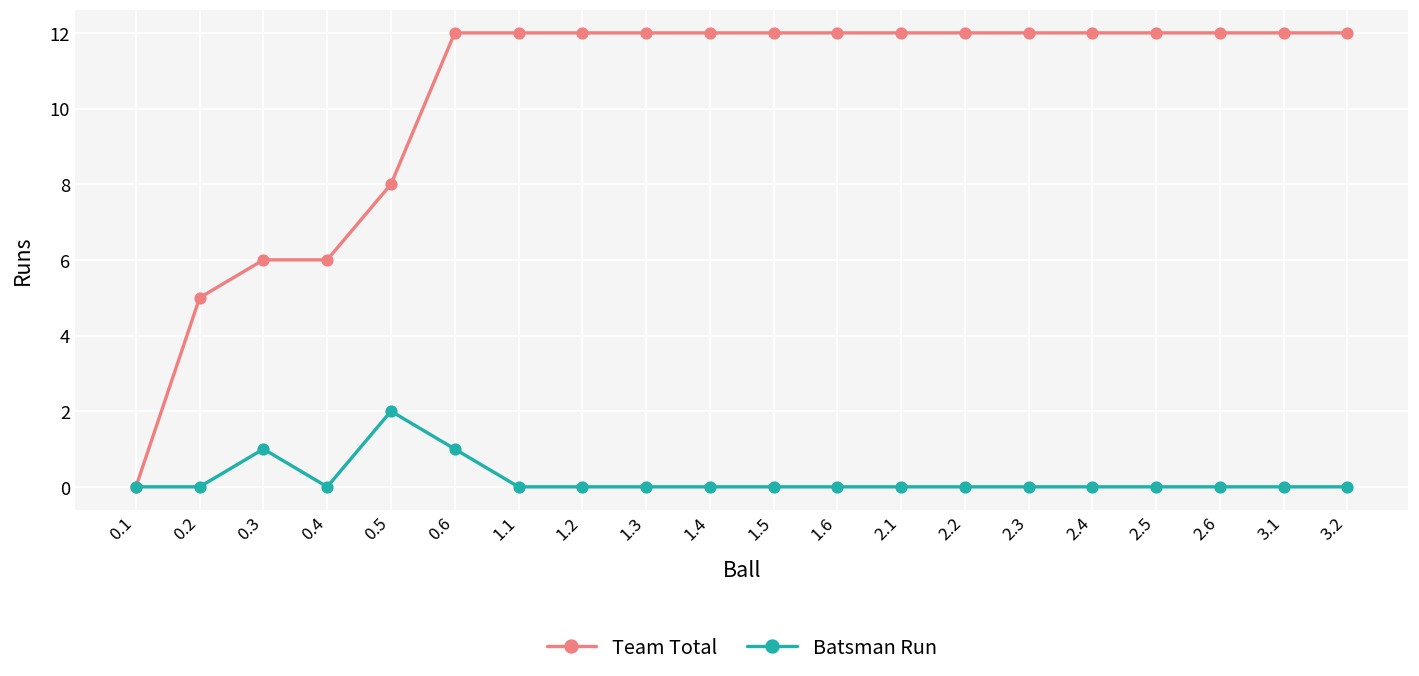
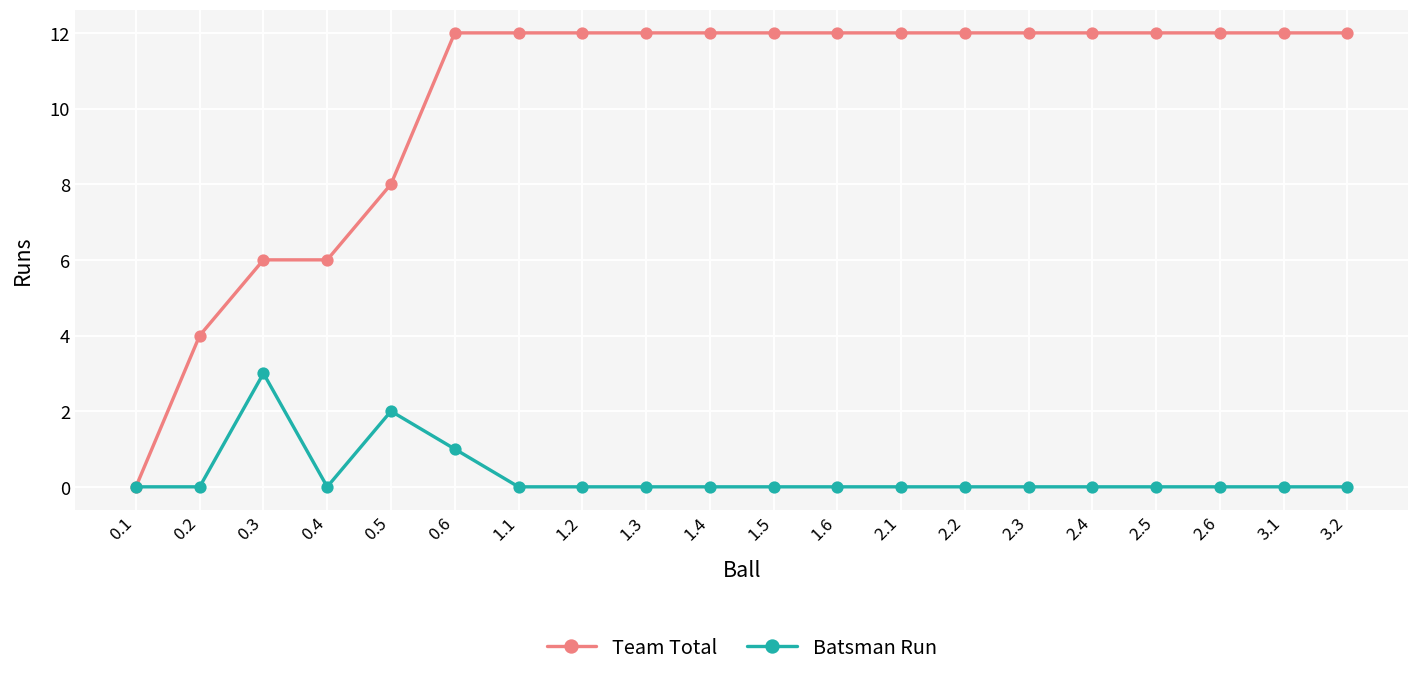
Team Total, 0.2: 5 -> 4
Batsman Run, 0.3: 1 -> 3
